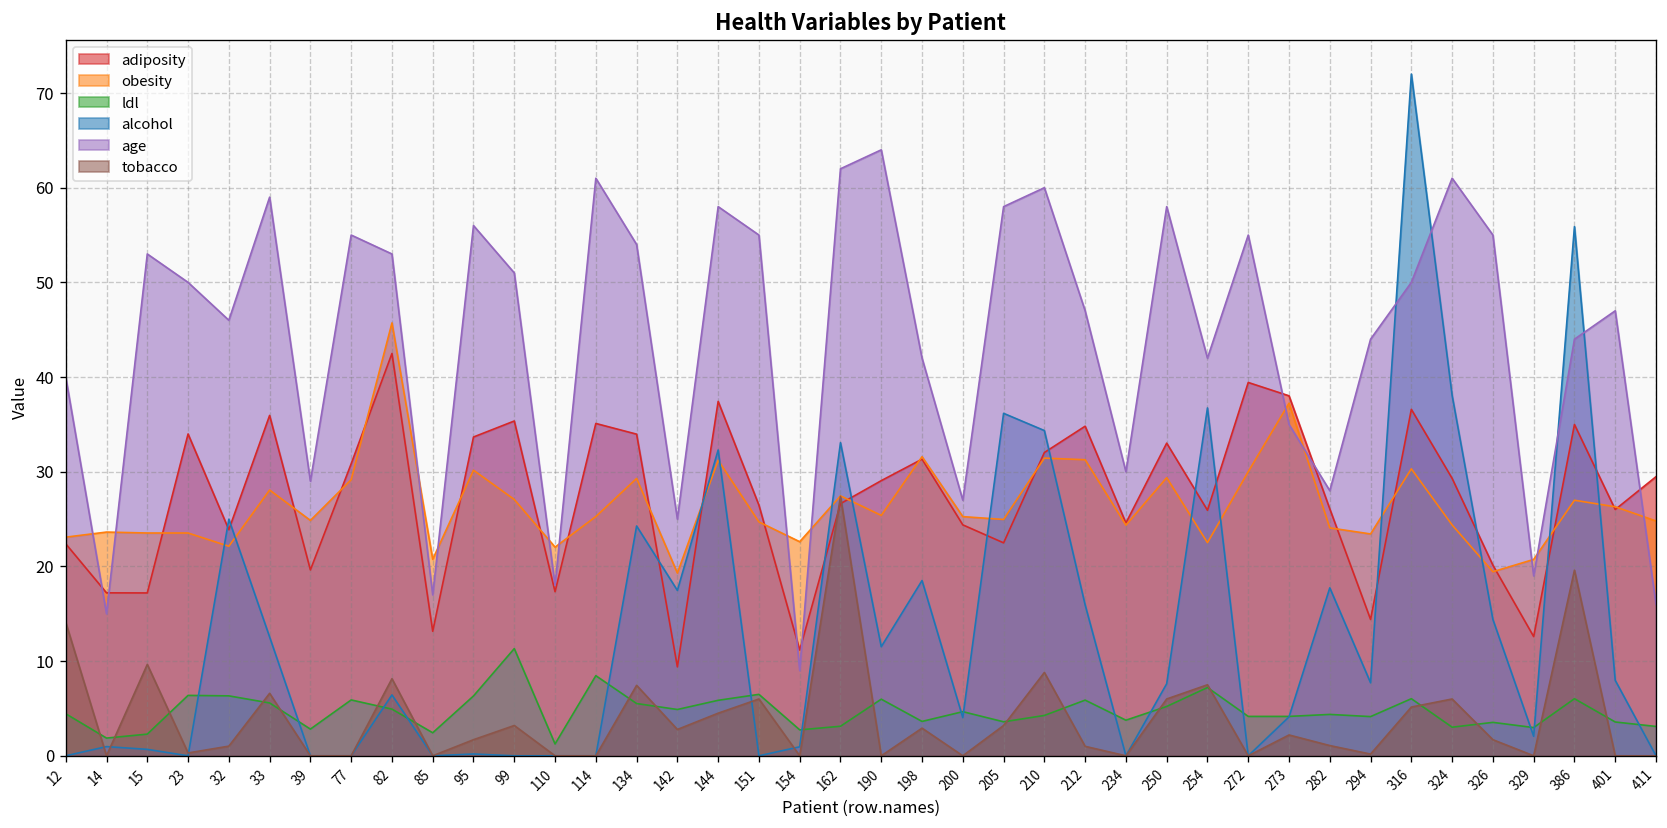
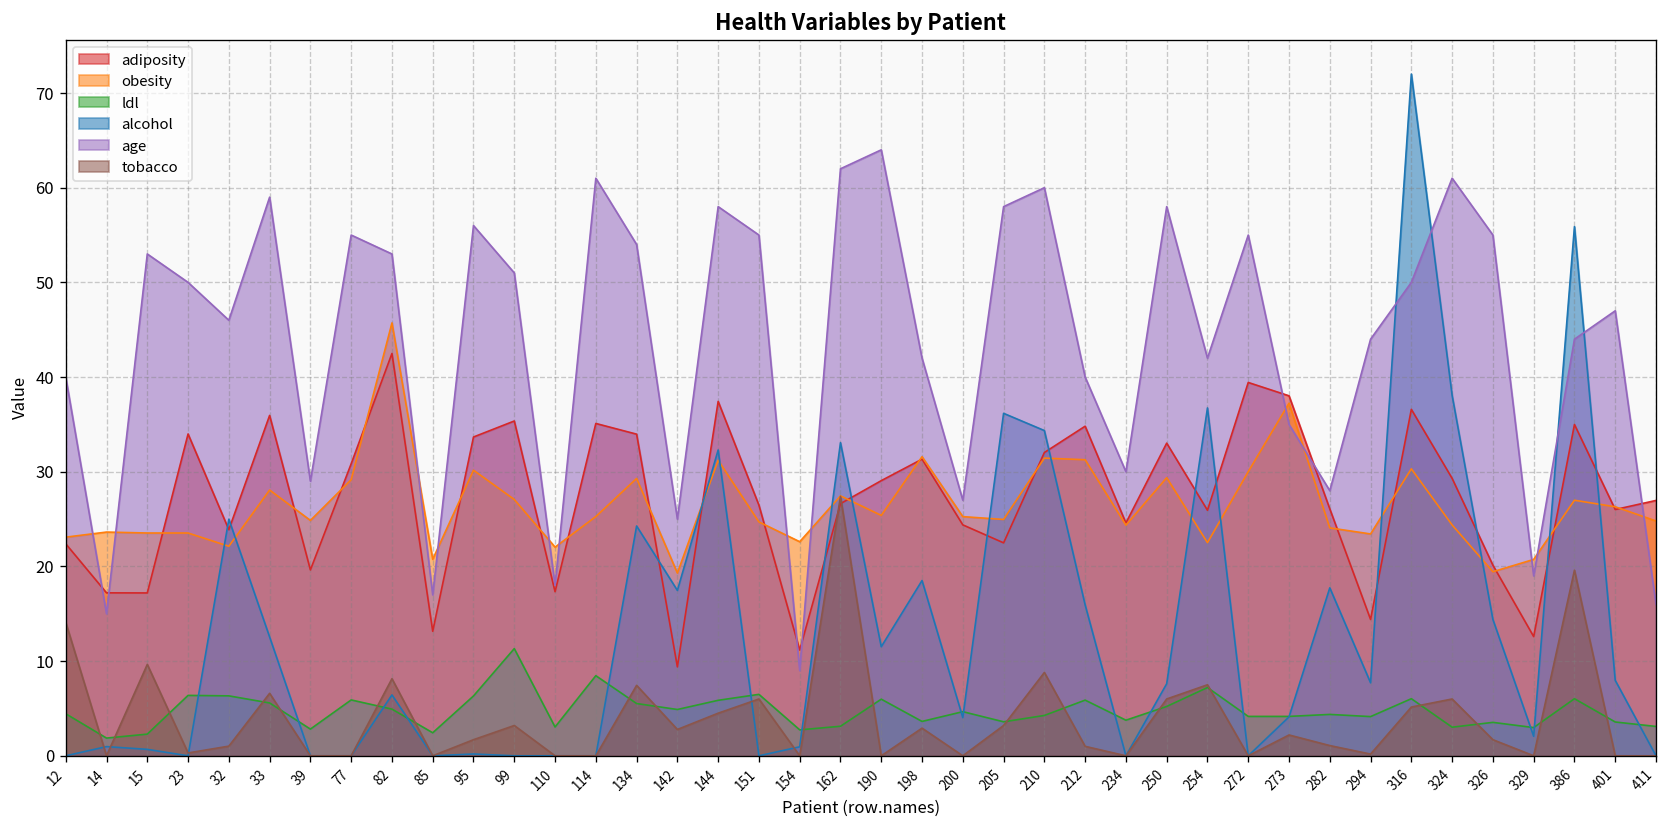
ldl, 110: 1 -> 3
age, 212: 47 -> 40
adiposity, 411: 29 -> 27
